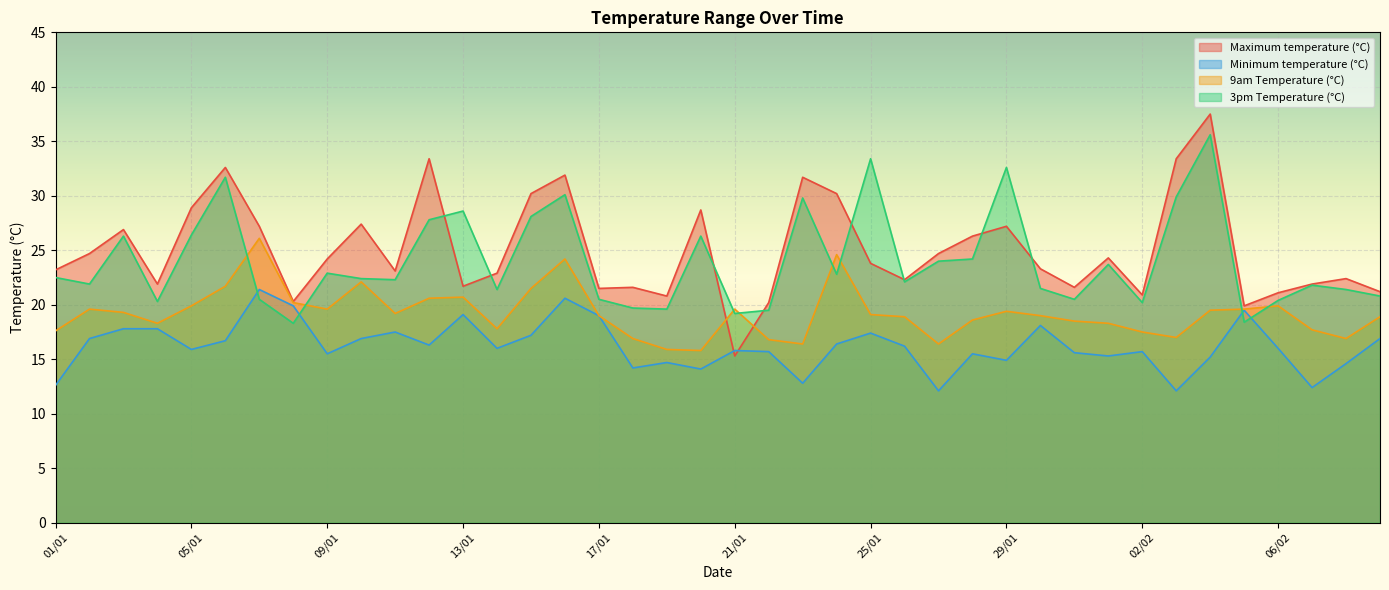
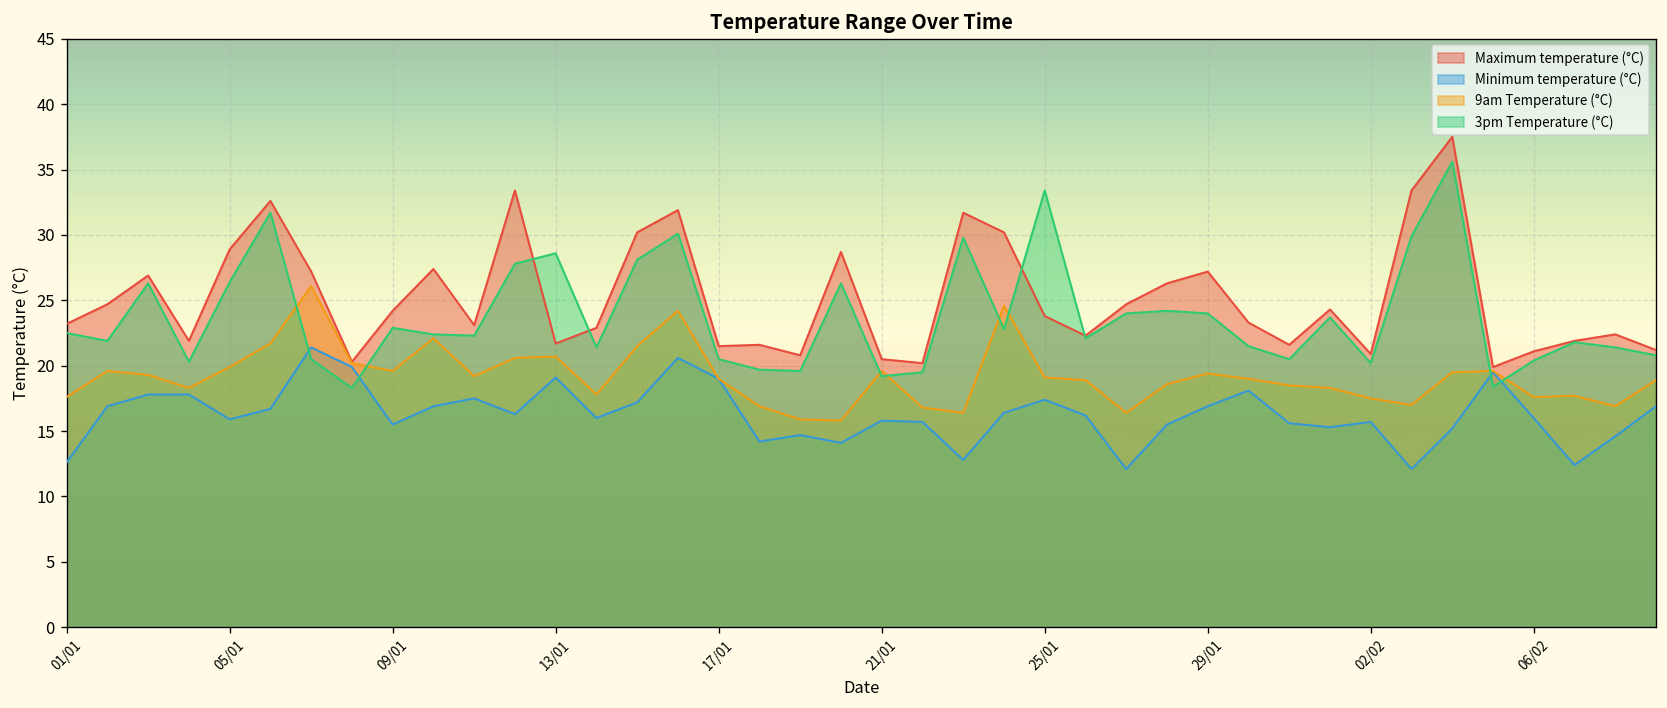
Maximum temperature (°C), 21/01: 15.3 -> 20.5
Minimum temperature (°C), 29/01: 14.9 -> 16.9
3pm Temperature (°C), 29/01: 32.6 -> 24.0
9am Temperature (°C), 06/02: 19.9 -> 17.6
